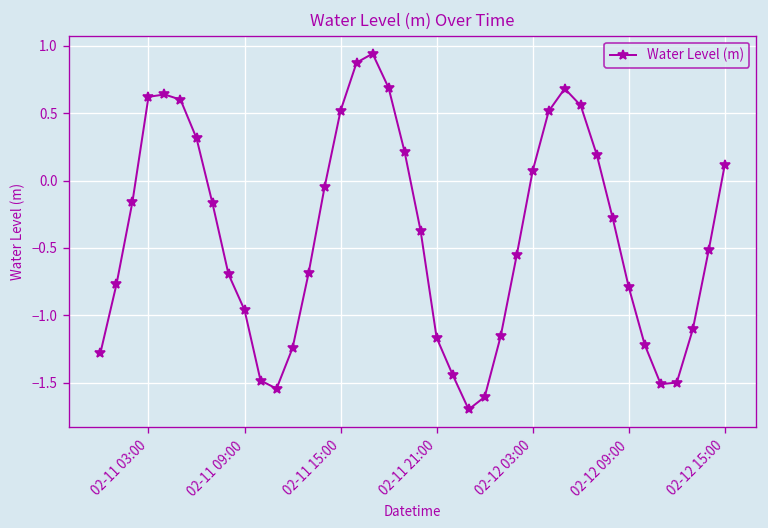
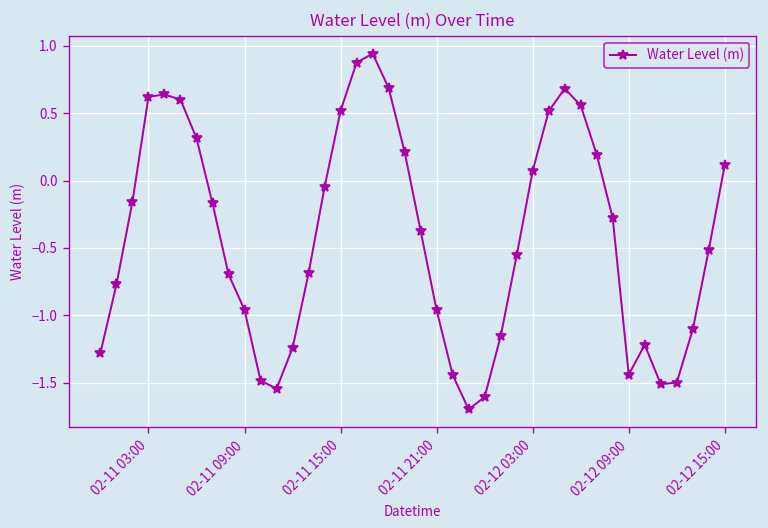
02-11 21:00: -1.17 -> -0.96
02-12 09:00: -0.79 -> -1.44
